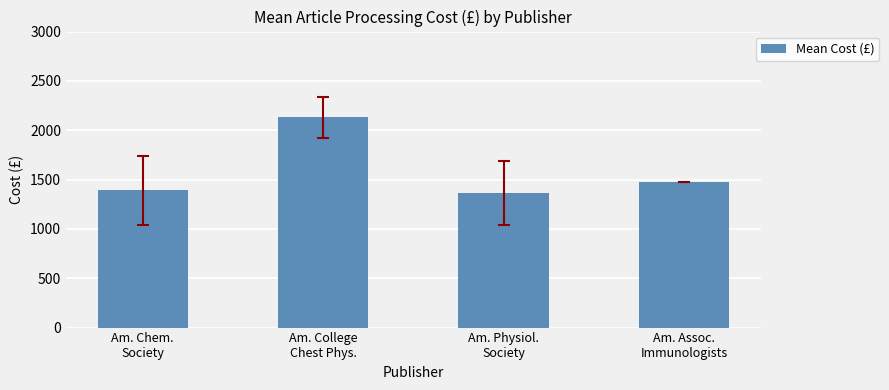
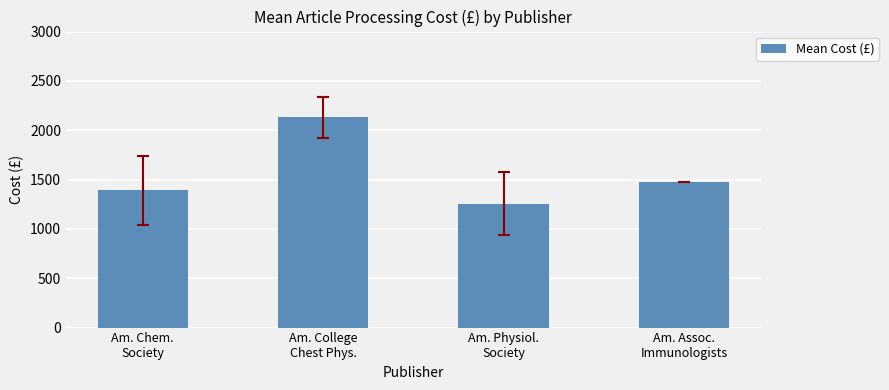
Mean Cost (£), Am. Physiol. Society: 1400 -> 1300
